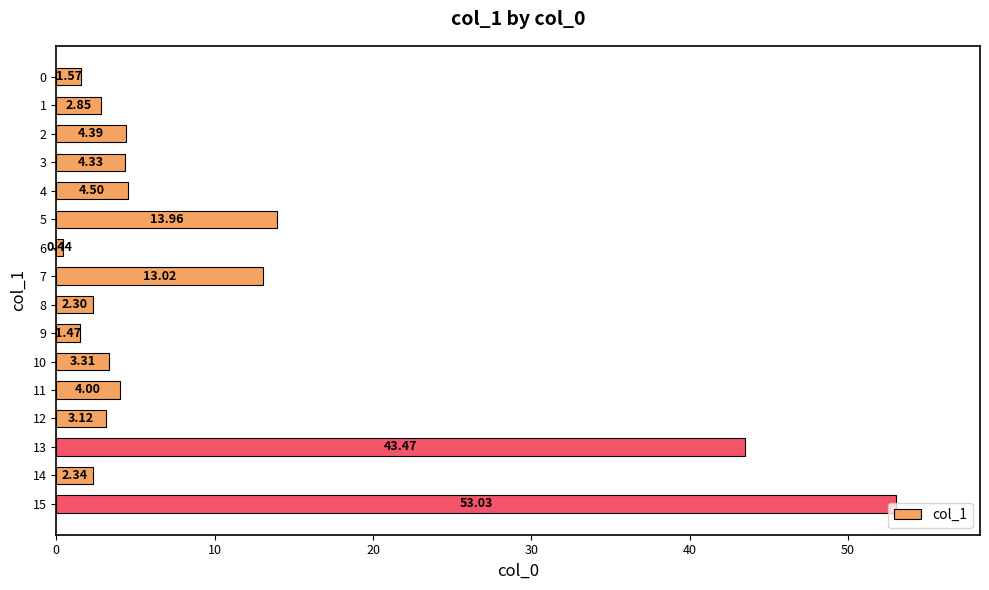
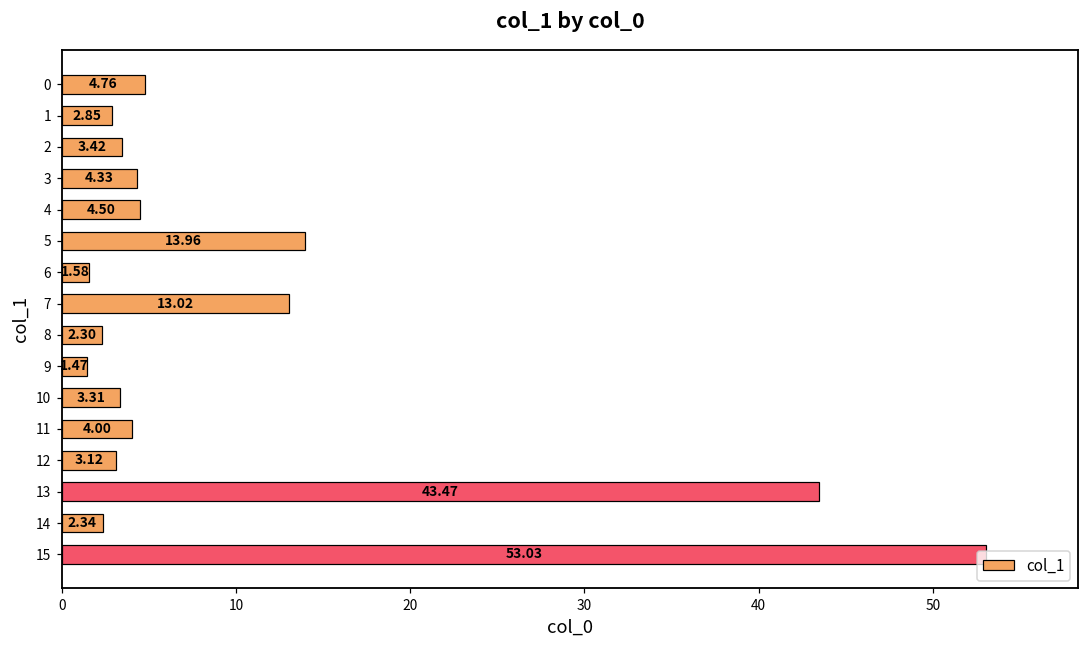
0: 1.57 -> 4.76
2: 4.39 -> 3.42
6: 0.44 -> 1.58
